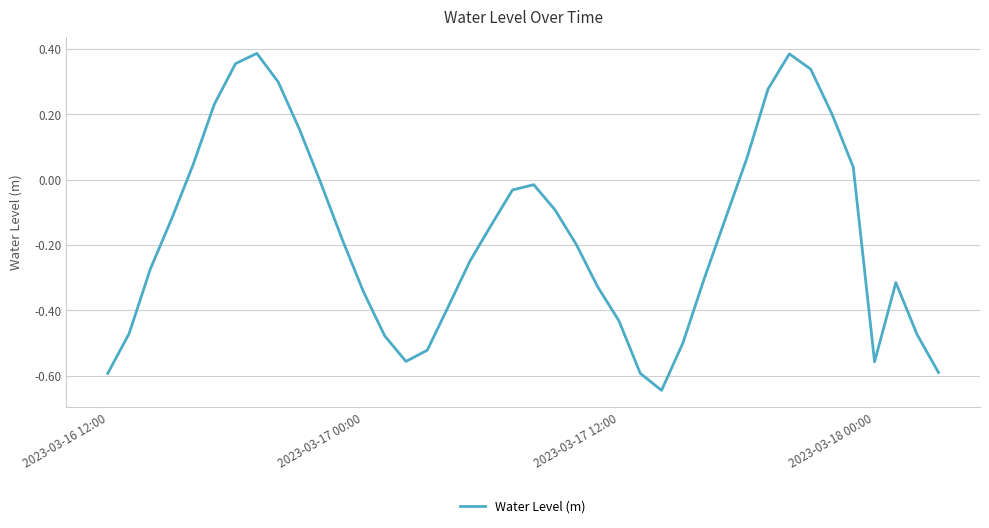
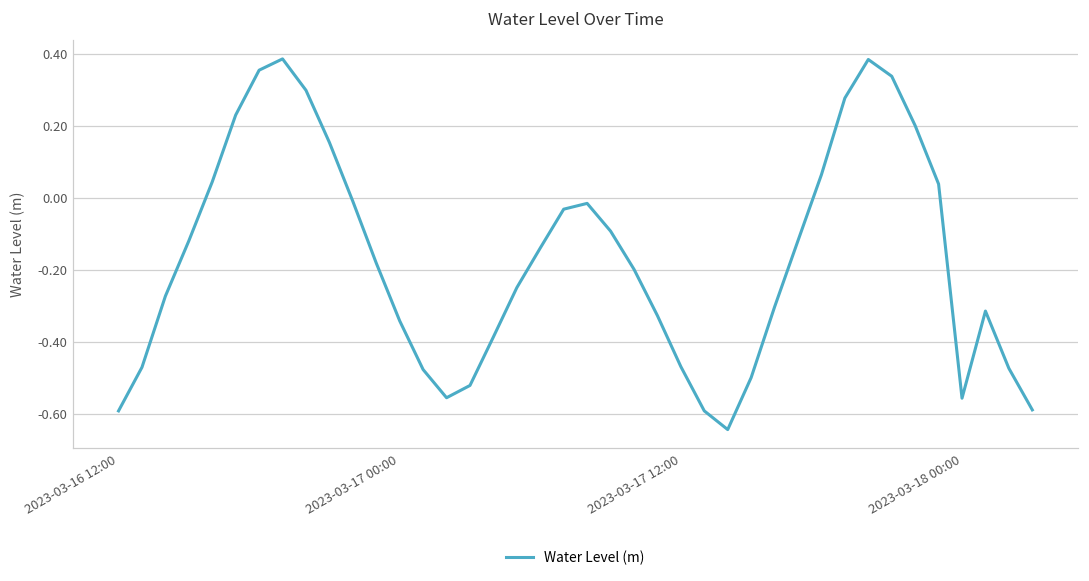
2023-03-17 12:00: -0.43 -> -0.47
